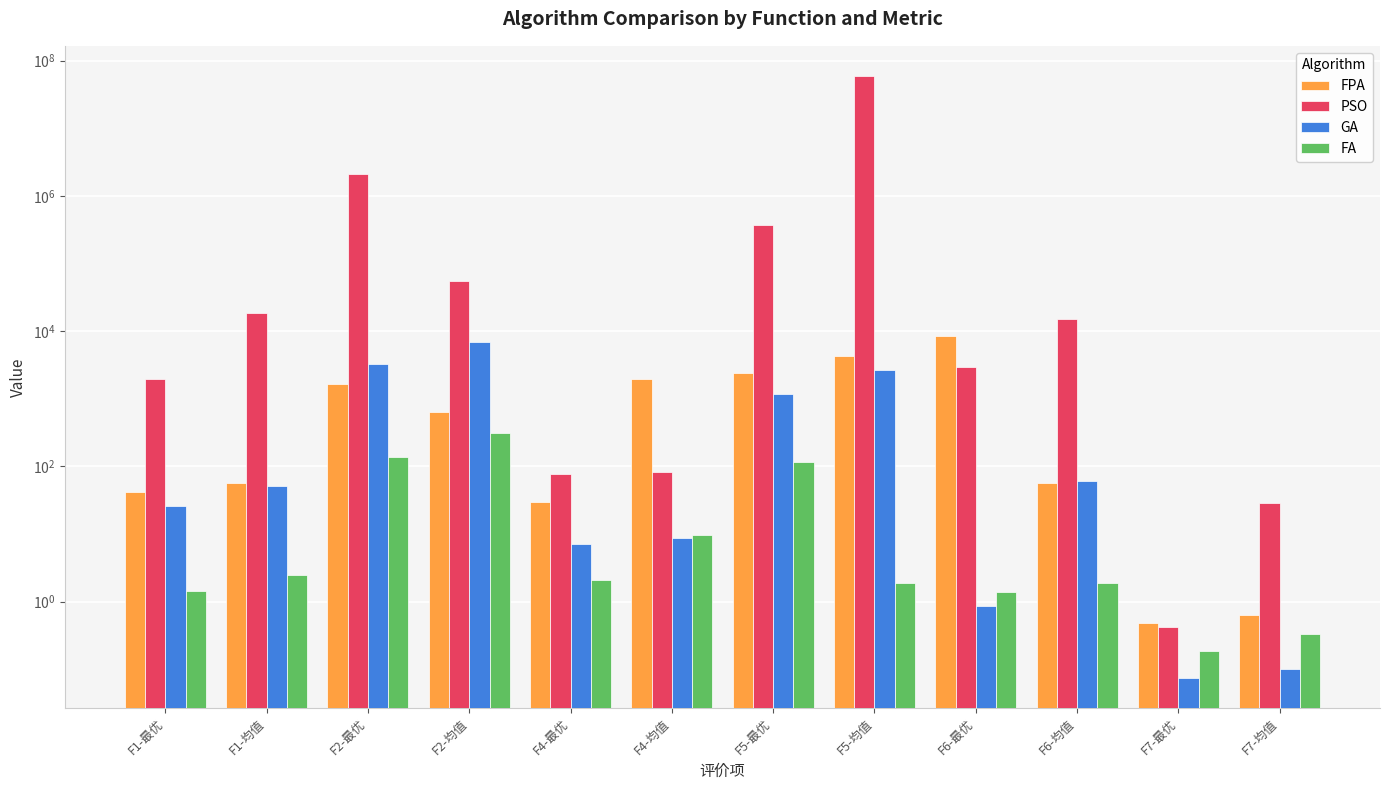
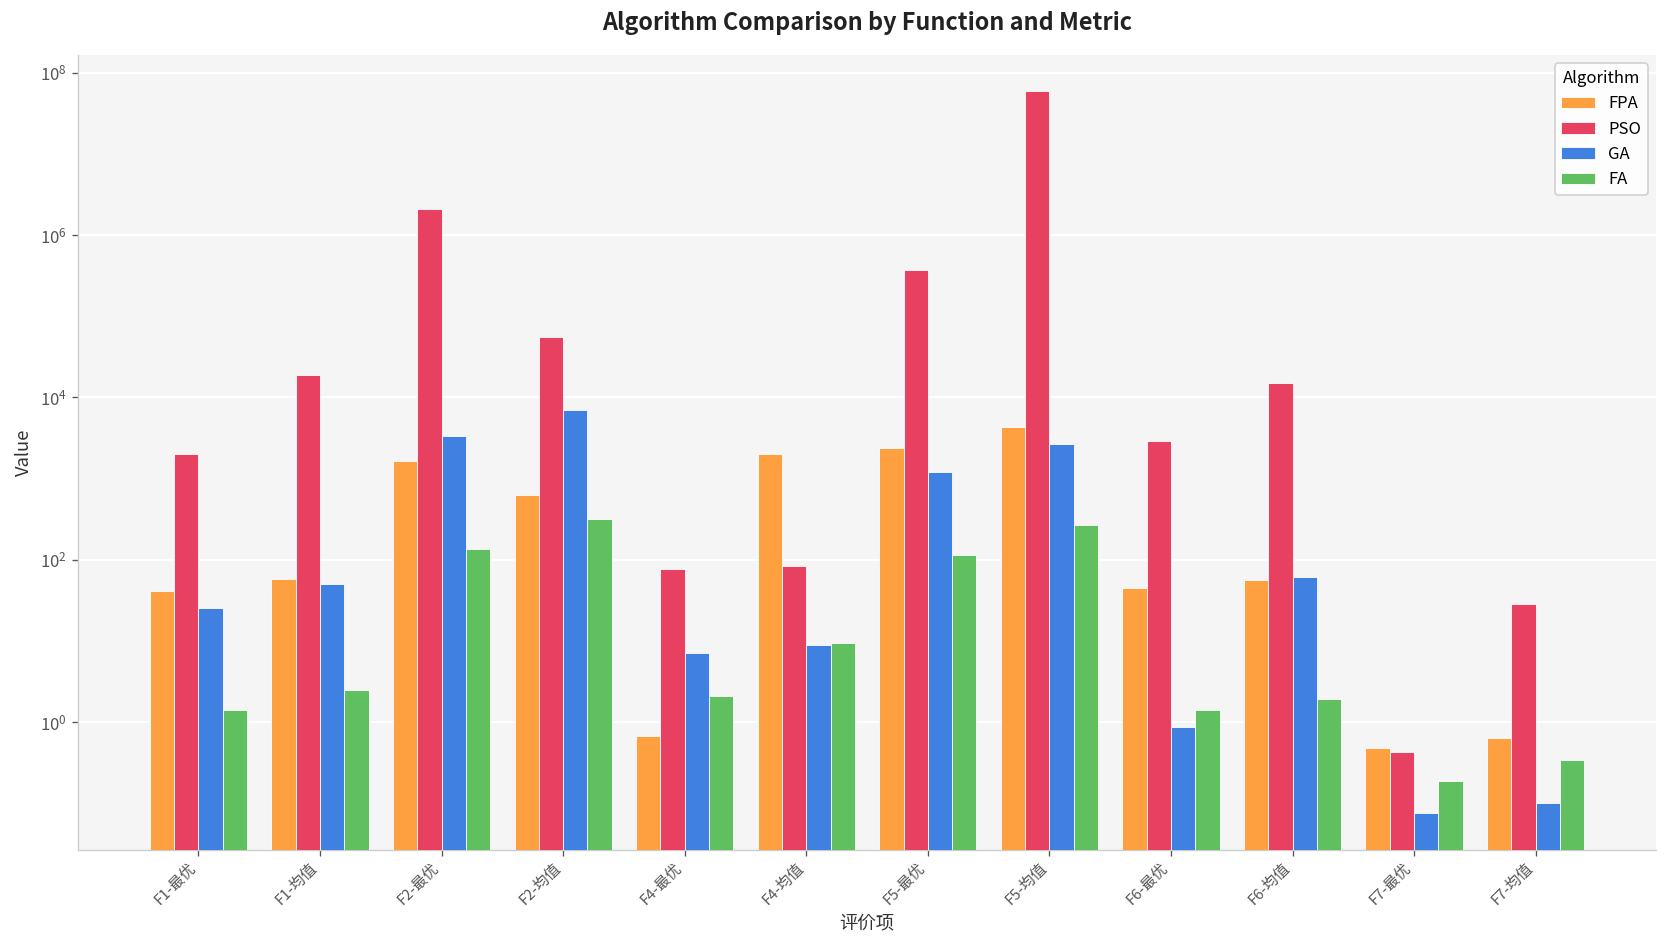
FPA, F4-最优: 30 -> 0.7
FA, F5-均值: 1.9 -> 270
FPA, F6-最优: 9000 -> 50
